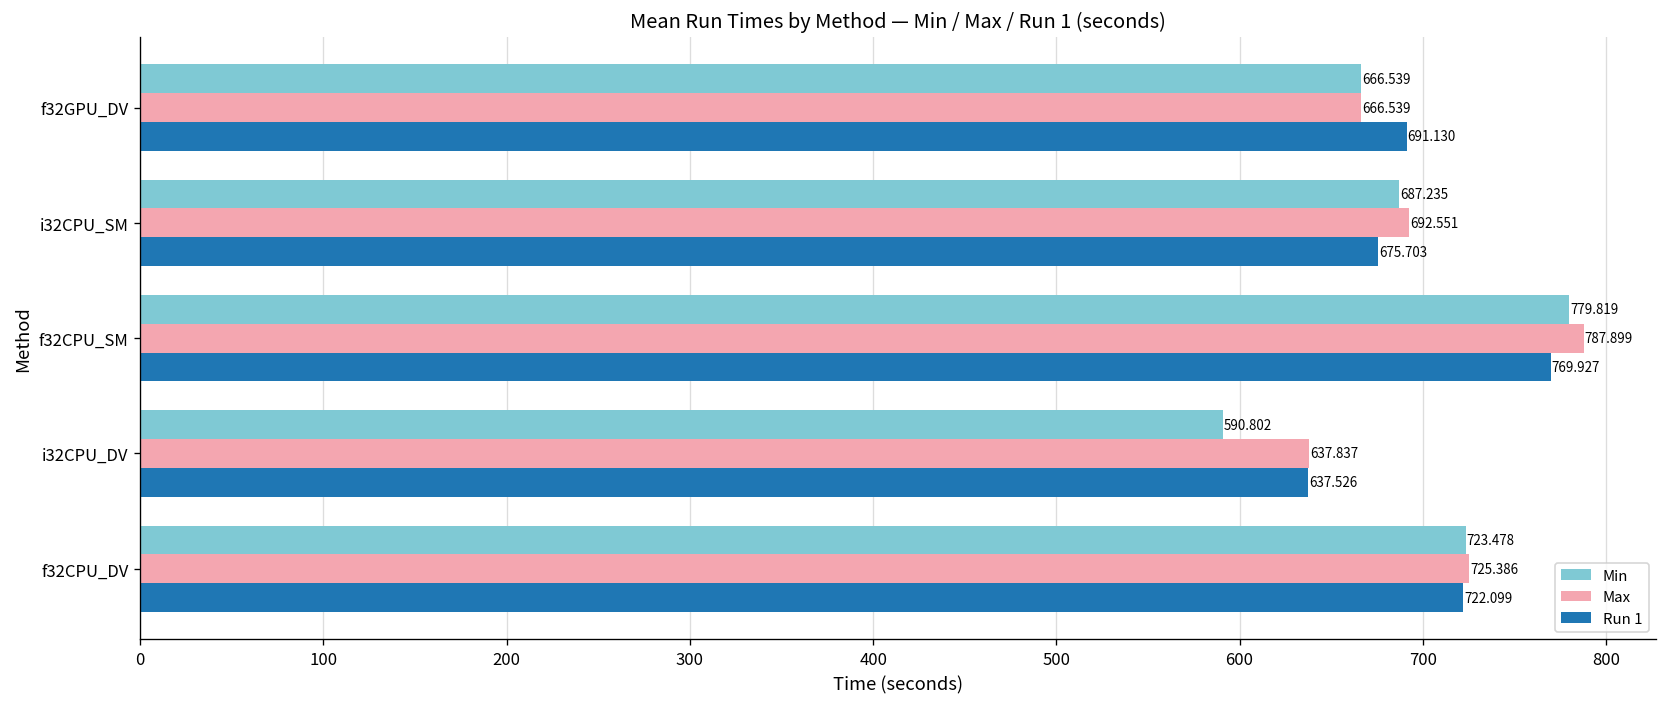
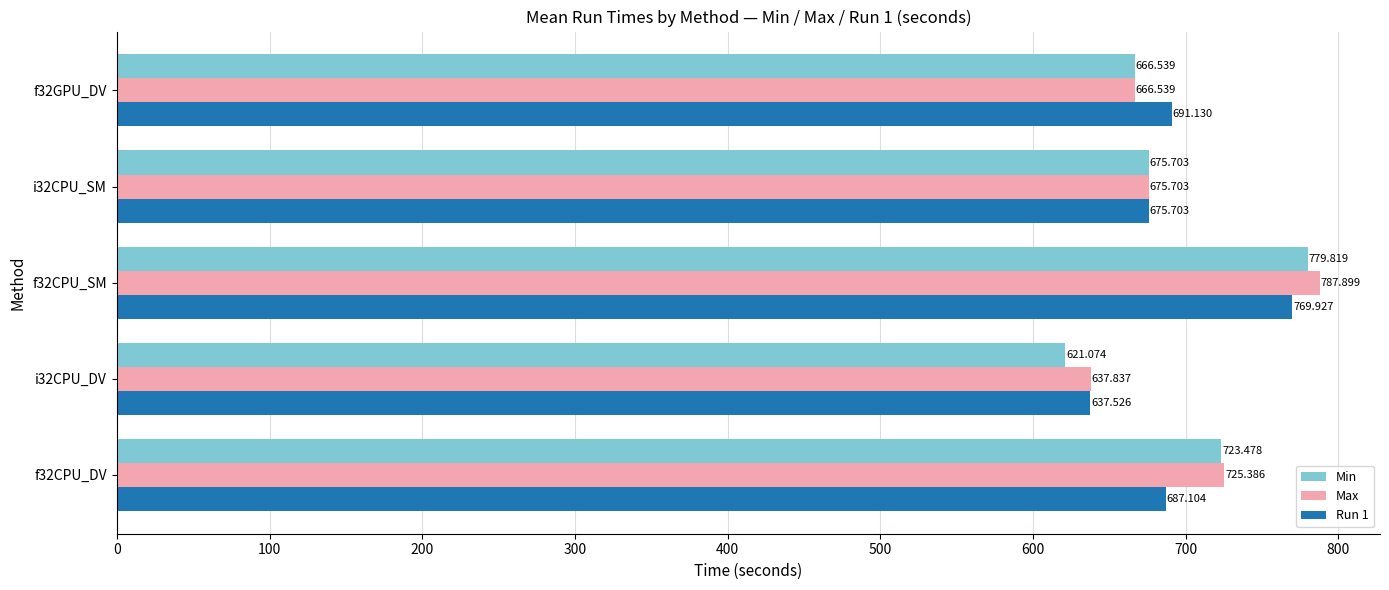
Min, i32CPU_SM: 687.235 -> 675.703
Max, i32CPU_SM: 692.551 -> 675.703
Min, i32CPU_DV: 590.802 -> 621.074
Run 1, f32CPU_DV: 722.099 -> 687.104
